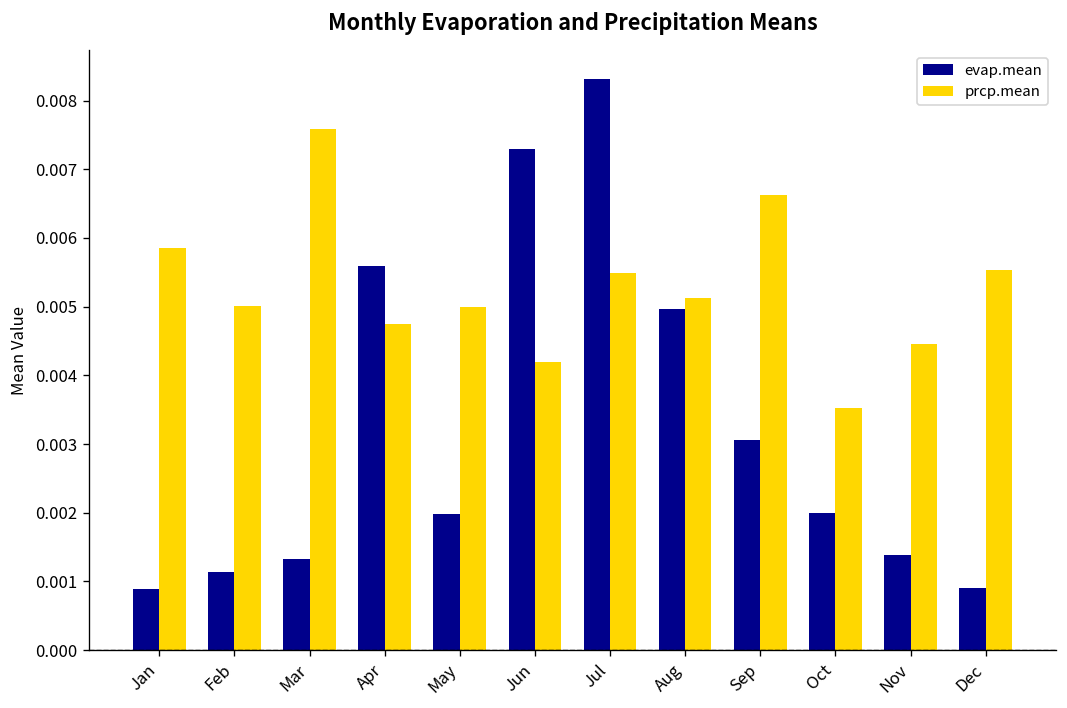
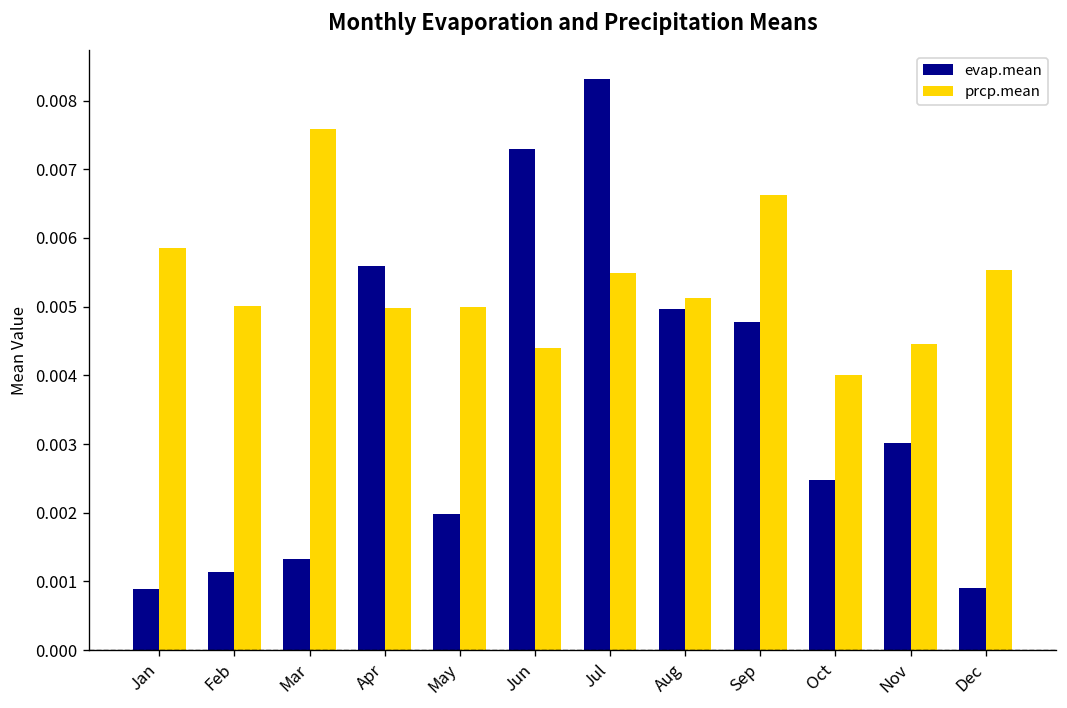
prcp.mean, Apr: 0.0048 -> 0.0050
prcp.mean, Jun: 0.0042 -> 0.0044
evap.mean, Sep: 0.0031 -> 0.0048
evap.mean, Oct: 0.0020 -> 0.0025
prcp.mean, Oct: 0.0035 -> 0.0040
evap.mean, Nov: 0.0014 -> 0.0030
